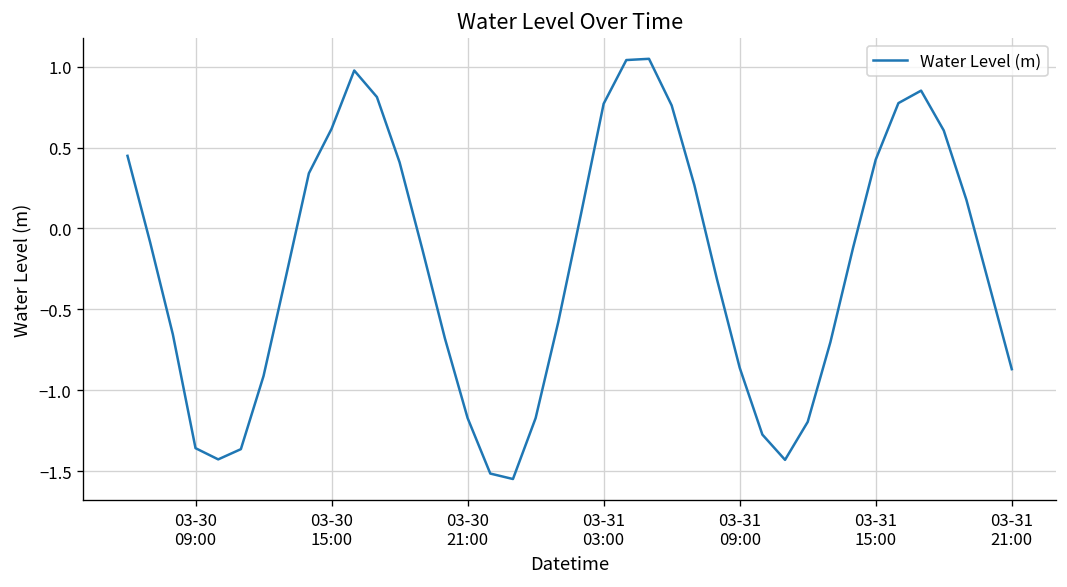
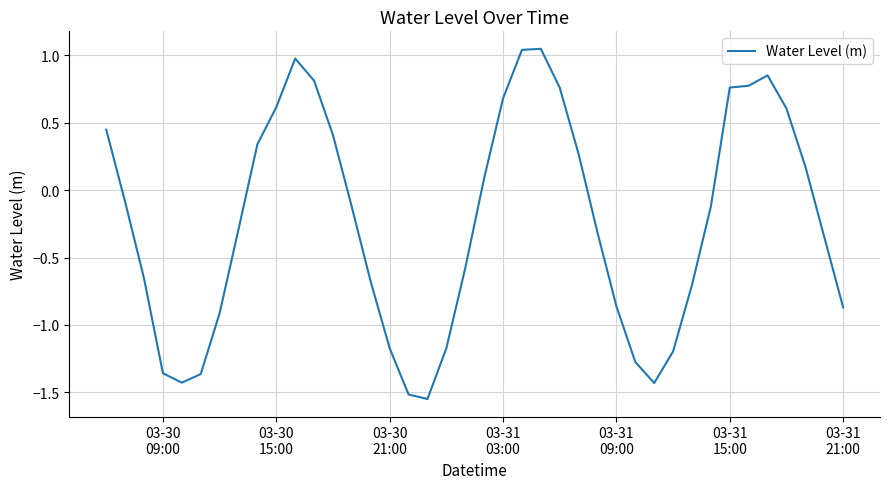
03-31 03:00: 0.77 -> 0.68
03-31 15:00: 0.43 -> 0.76
